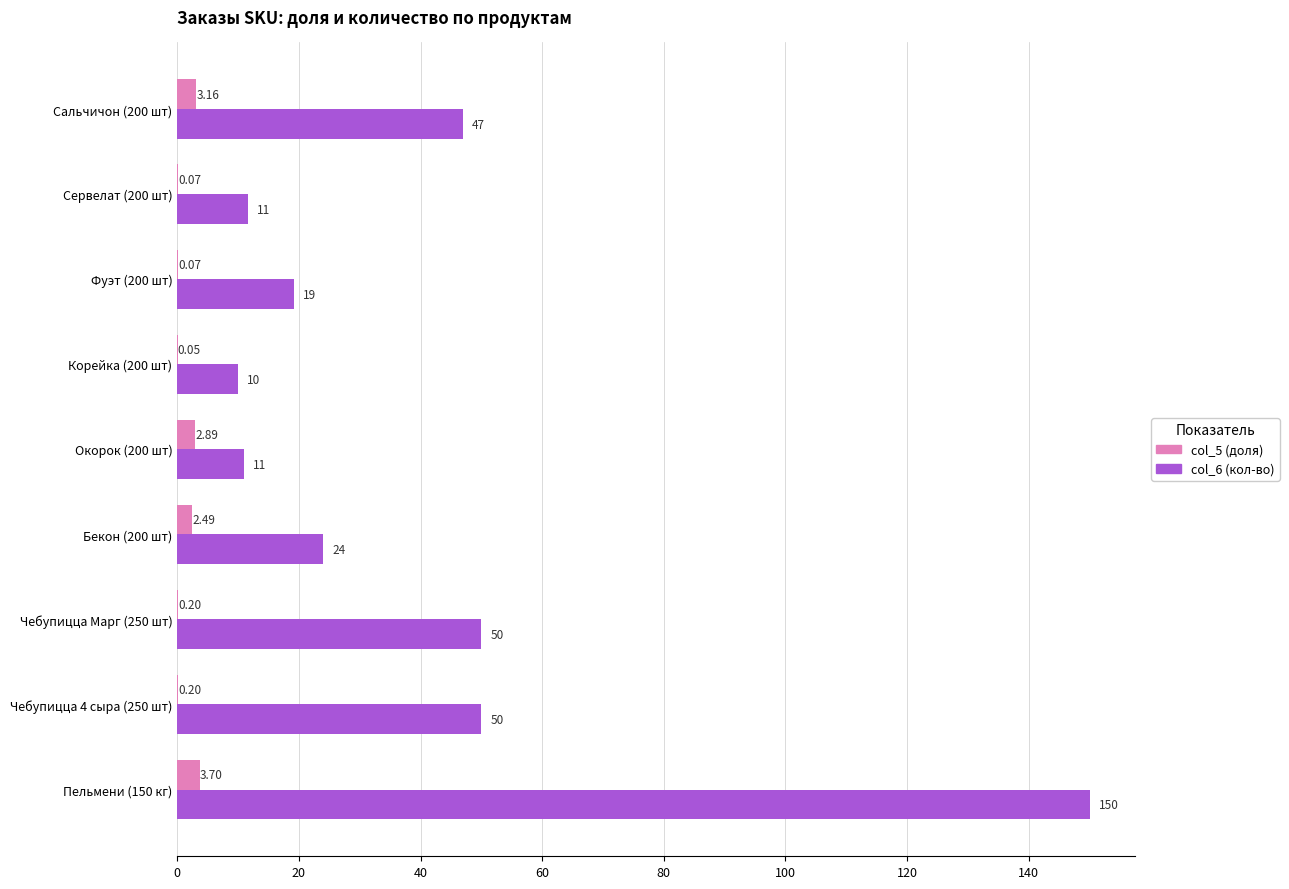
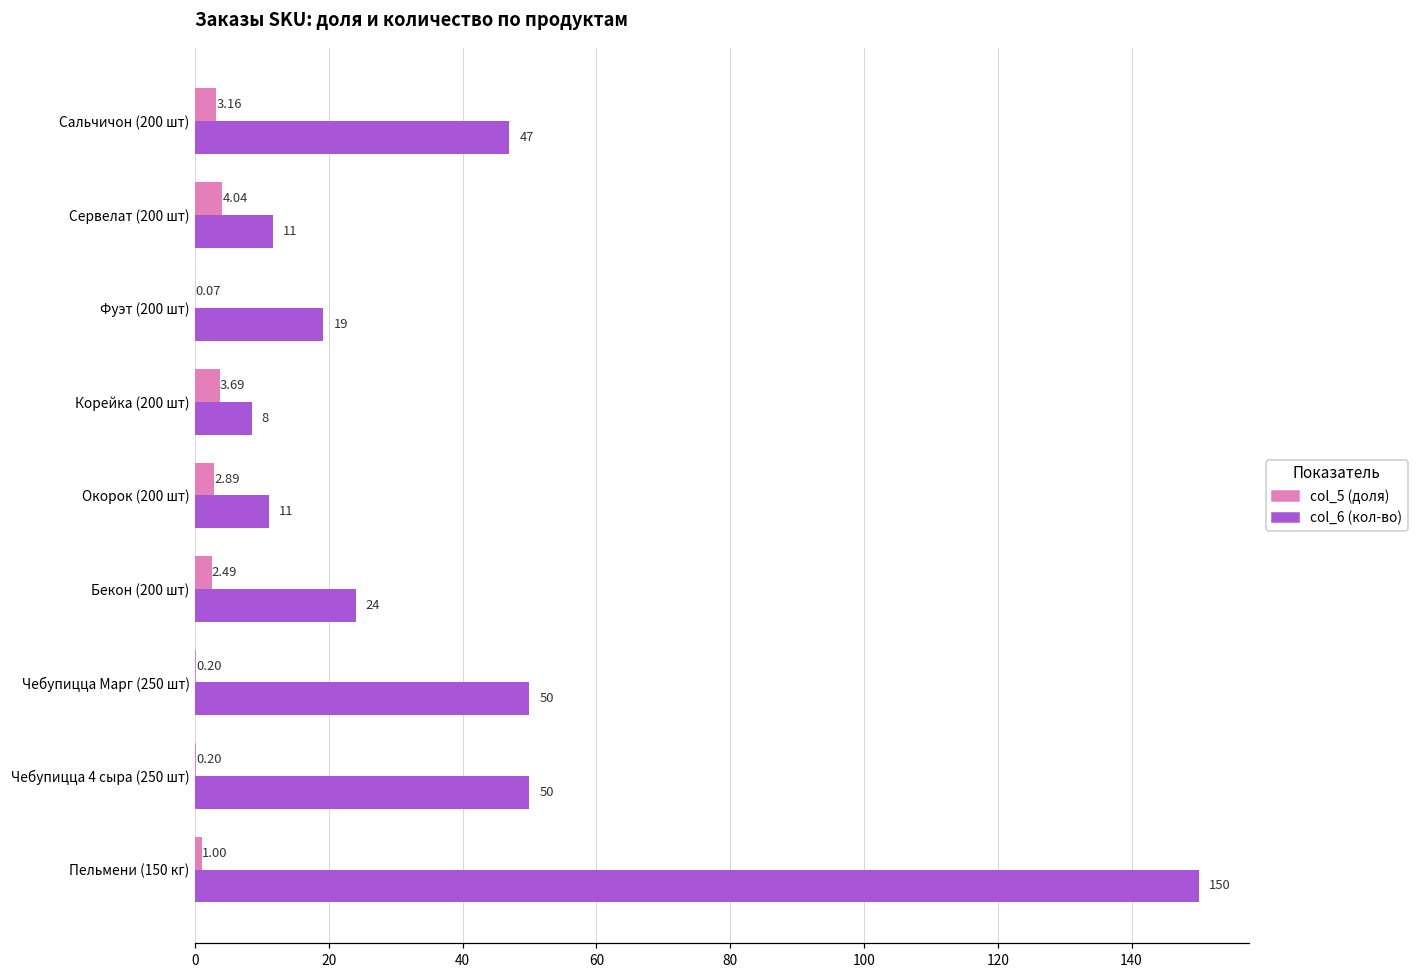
col_5 (доля), Сервелат (200 шт): 0.07 -> 4.04
col_5 (доля), Корейка (200 шт): 0.05 -> 3.69
col_6 (кол-во), Корейка (200 шт): 10 -> 8
col_5 (доля), Пельмени (150 кг): 3.70 -> 1.00
